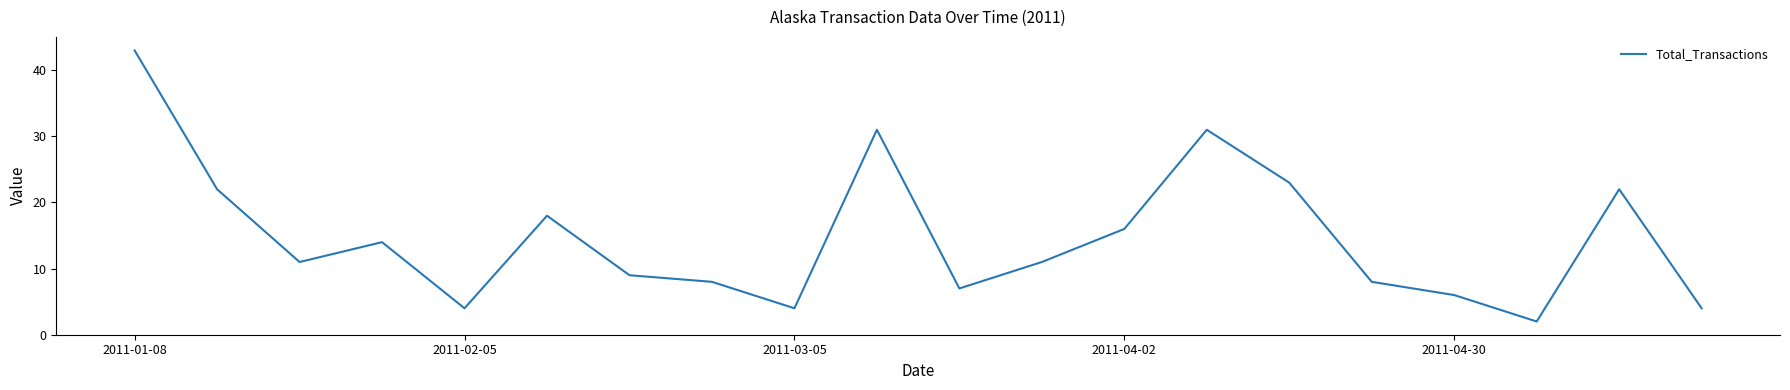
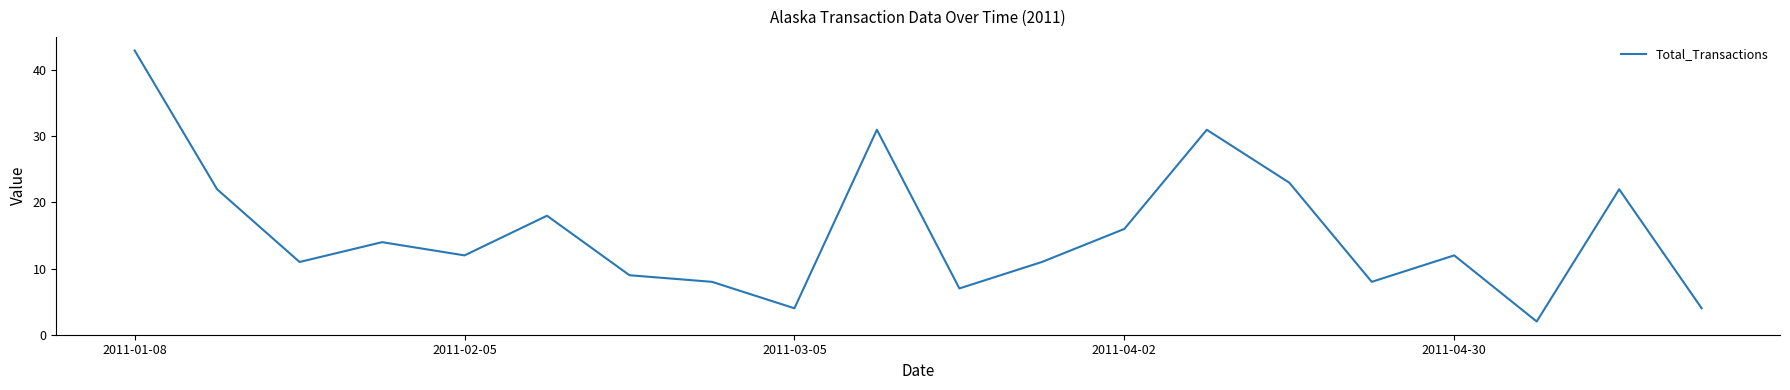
2011-02-05: 4 -> 12
2011-04-30: 6 -> 12
